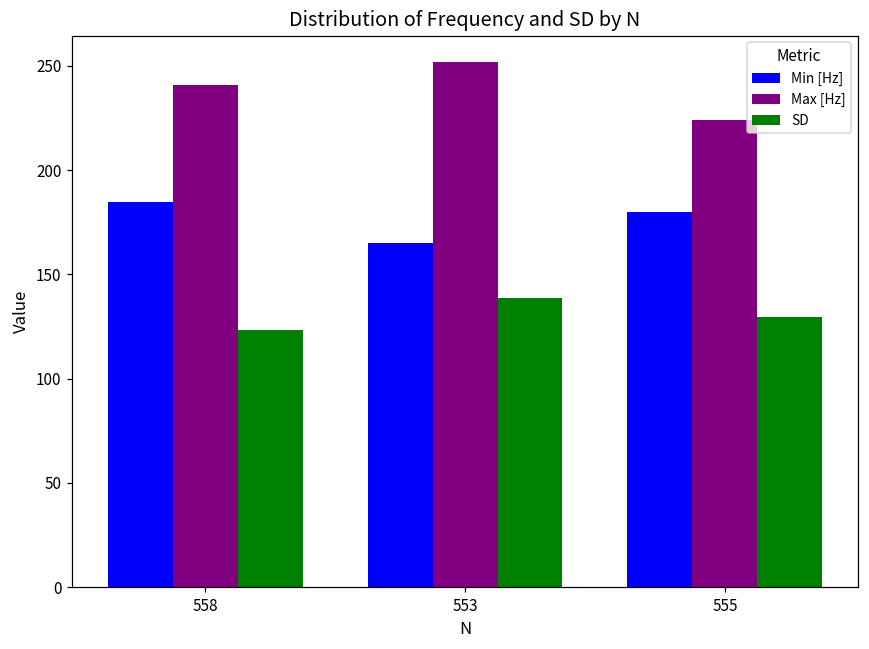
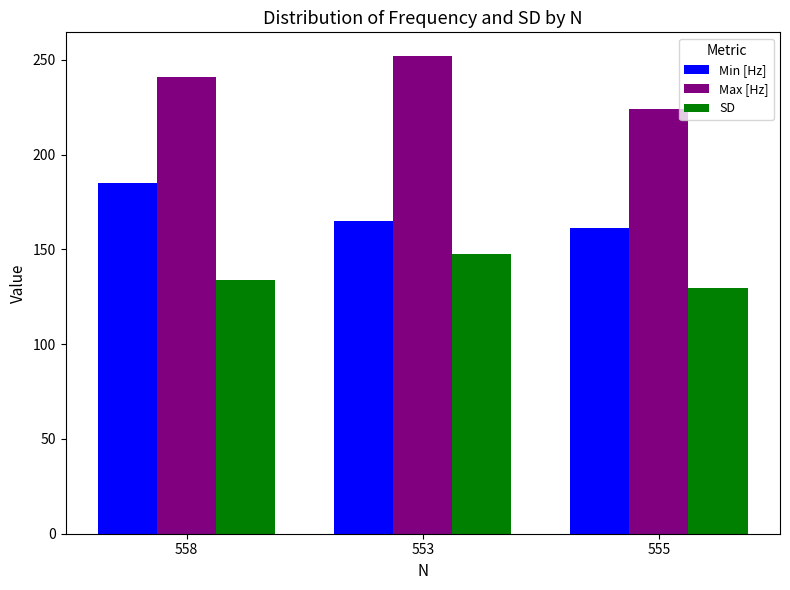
SD, 558: 123 -> 134
SD, 553: 139 -> 148
Min [Hz], 555: 180 -> 161
